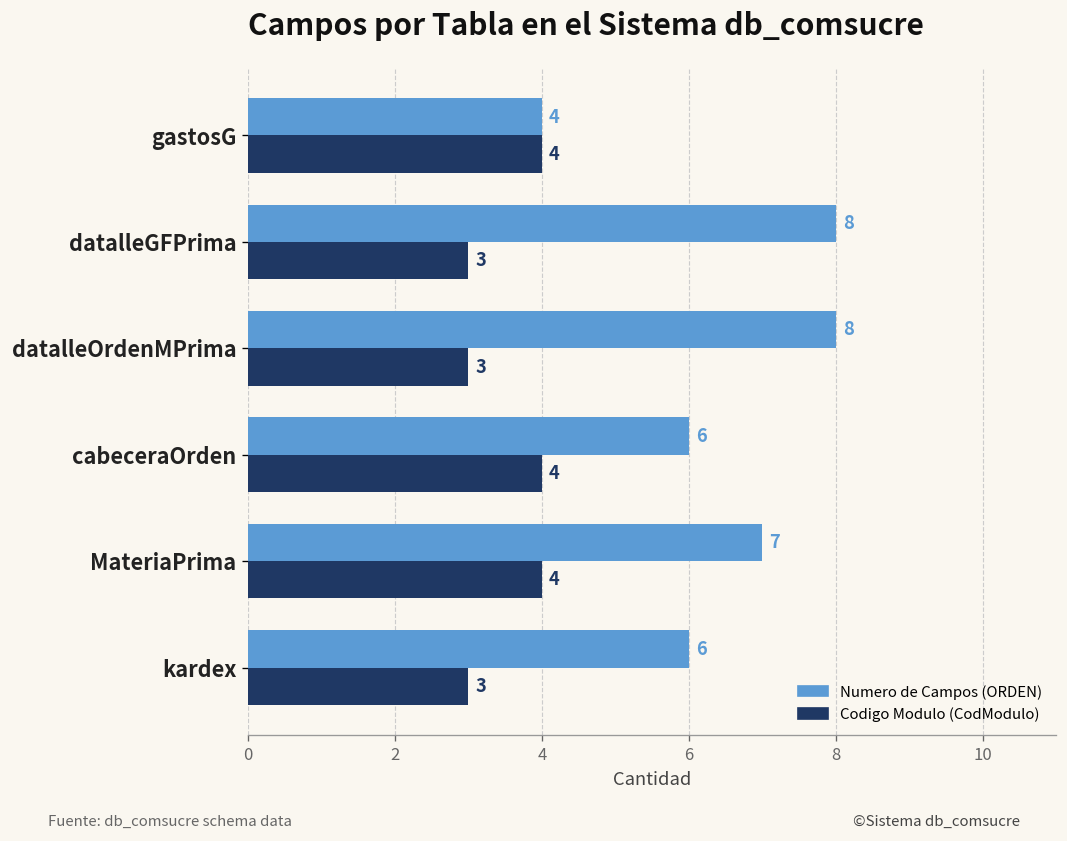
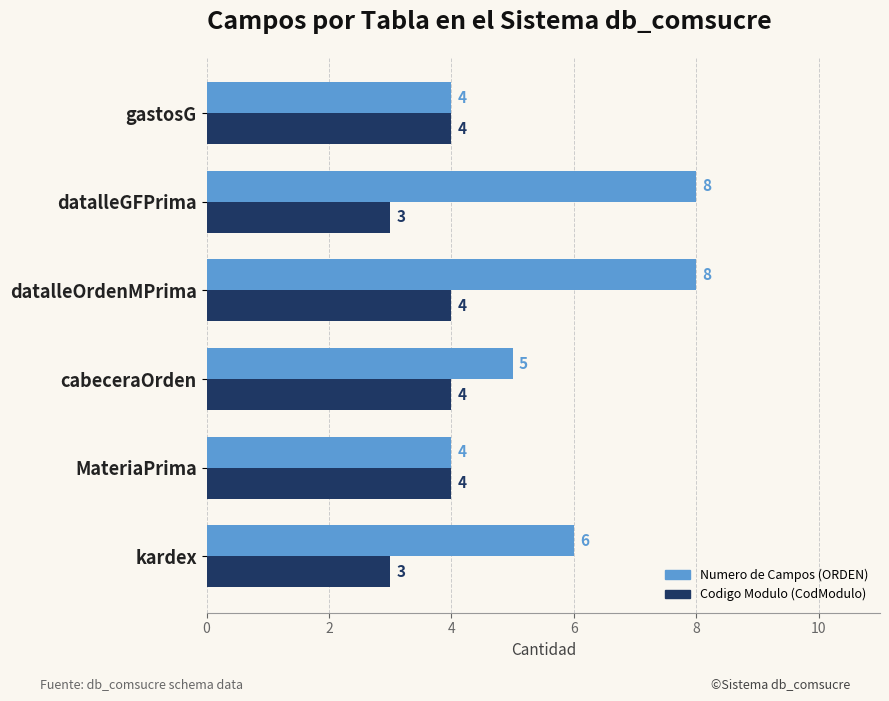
Codigo Modulo (CodModulo), datalleOrdenMPrima: 3 -> 4
Numero de Campos (ORDEN), cabeceraOrden: 6 -> 5
Numero de Campos (ORDEN), MateriaPrima: 7 -> 4
